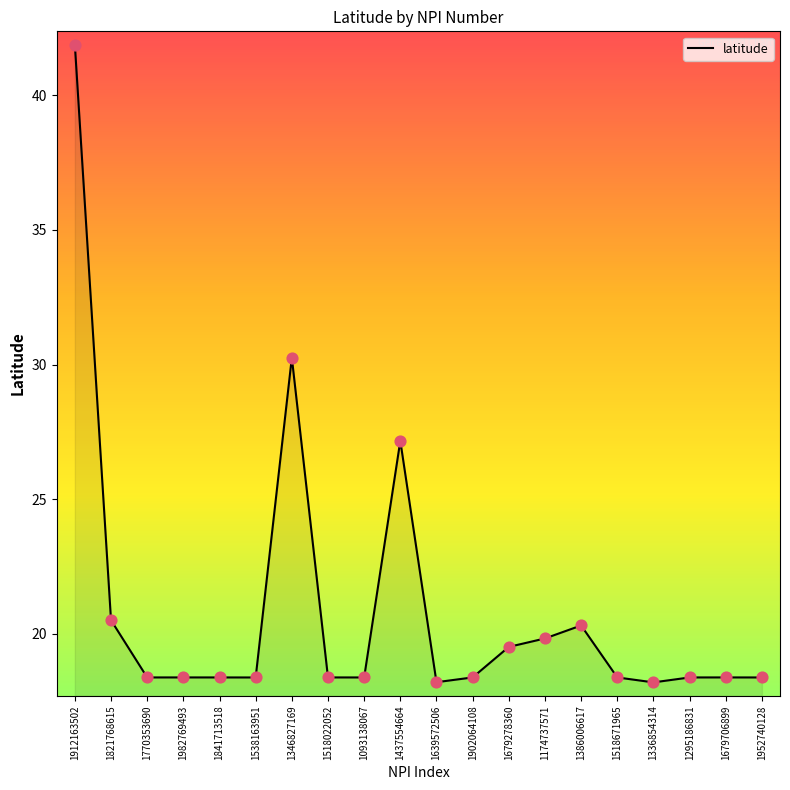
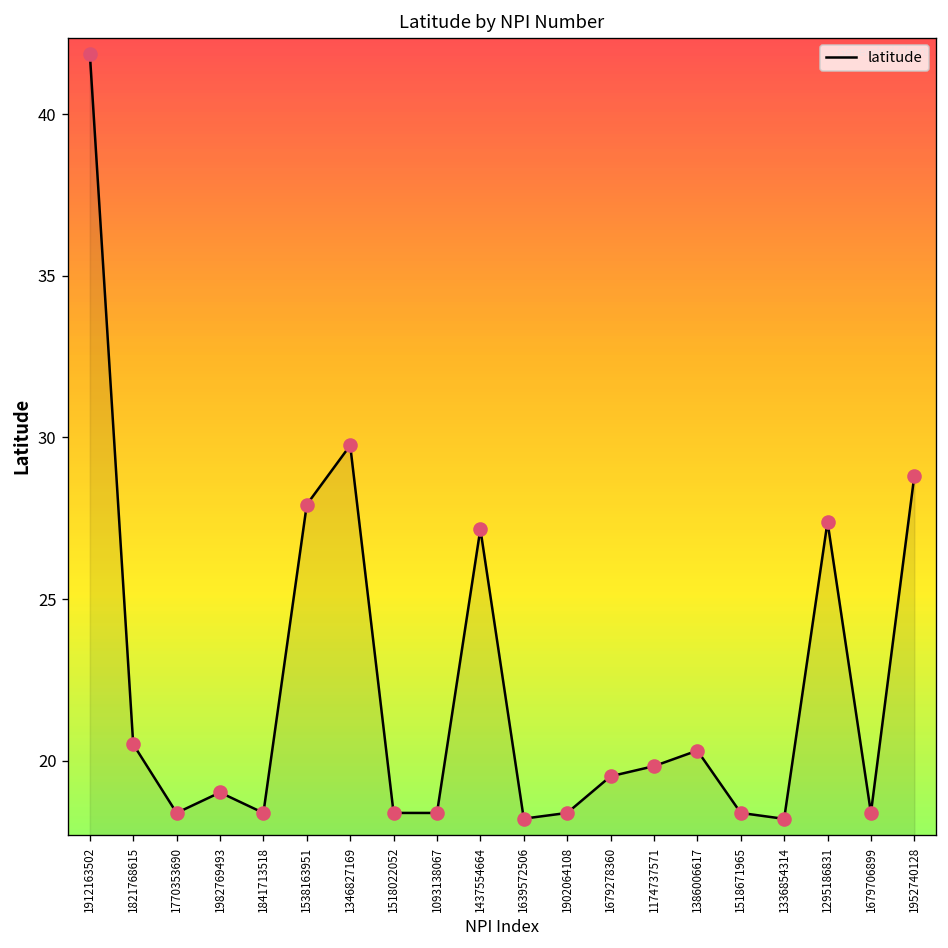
1982769493: 18.4 -> 19.0
1538163951: 18.4 -> 27.9
1346827169: 30.3 -> 29.8
1295186831: 18.4 -> 27.4
1952740128: 18.4 -> 28.8
